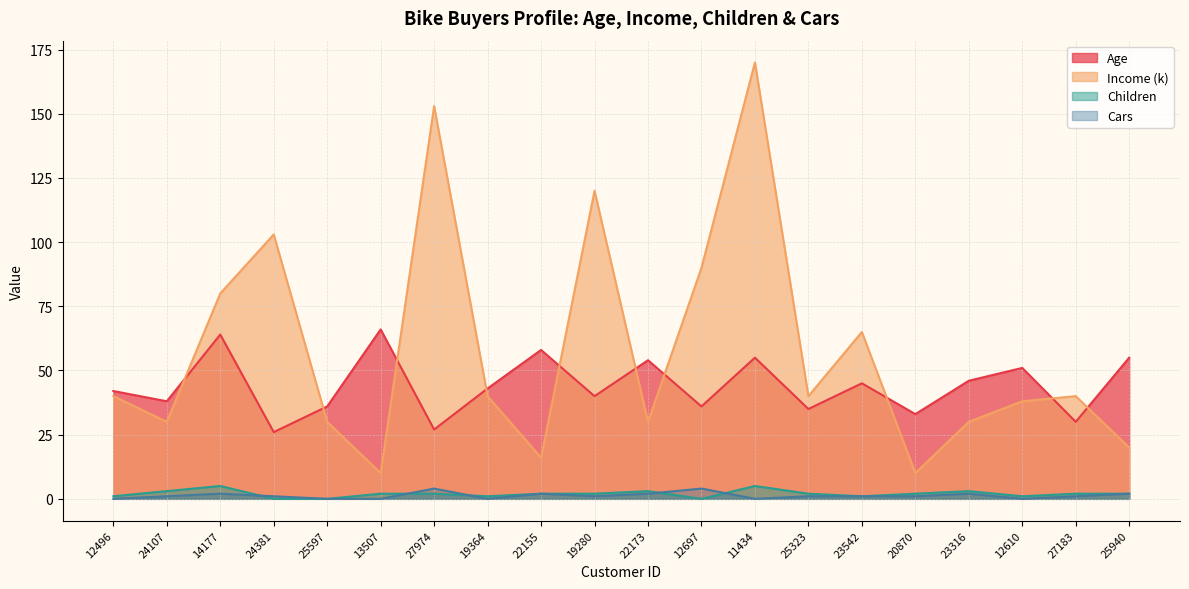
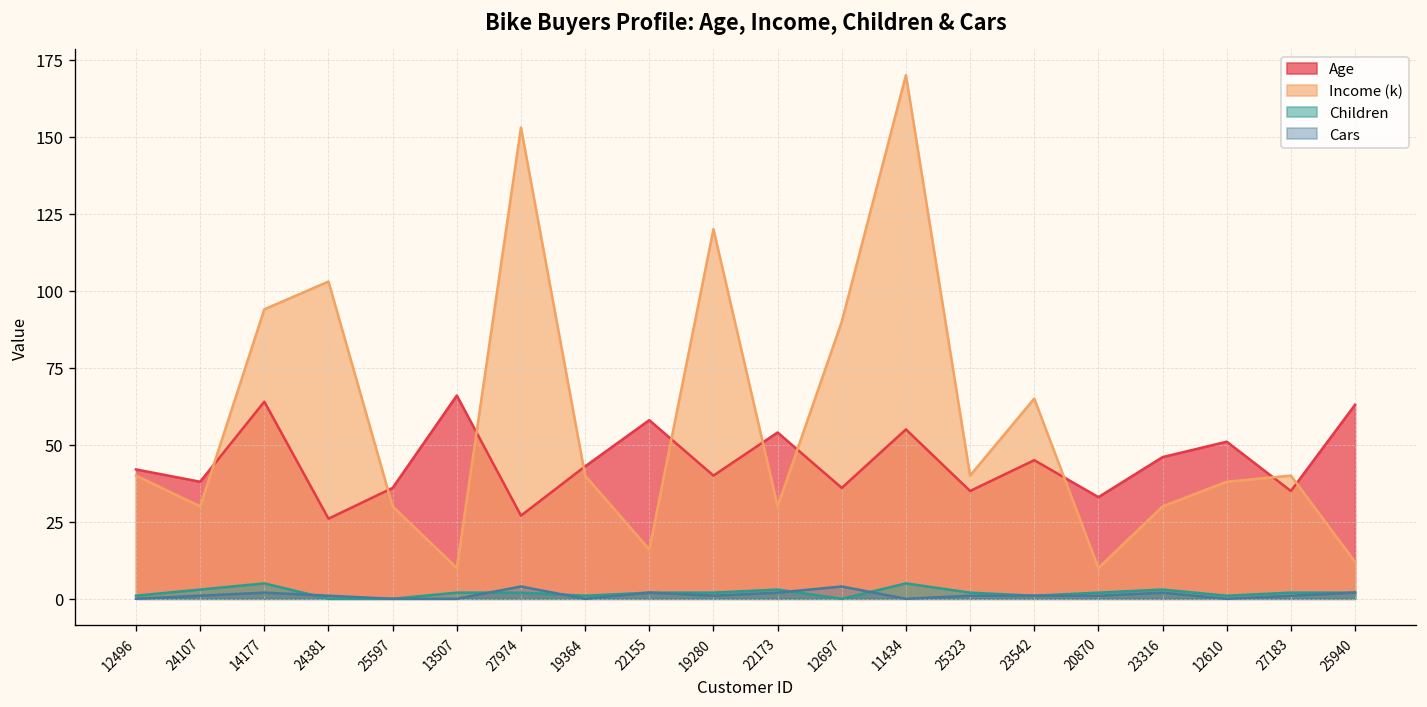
Income (k), 14177: 80 -> 94
Age, 27183: 30 -> 35
Age, 25940: 55 -> 63
Income (k), 25940: 20 -> 12
